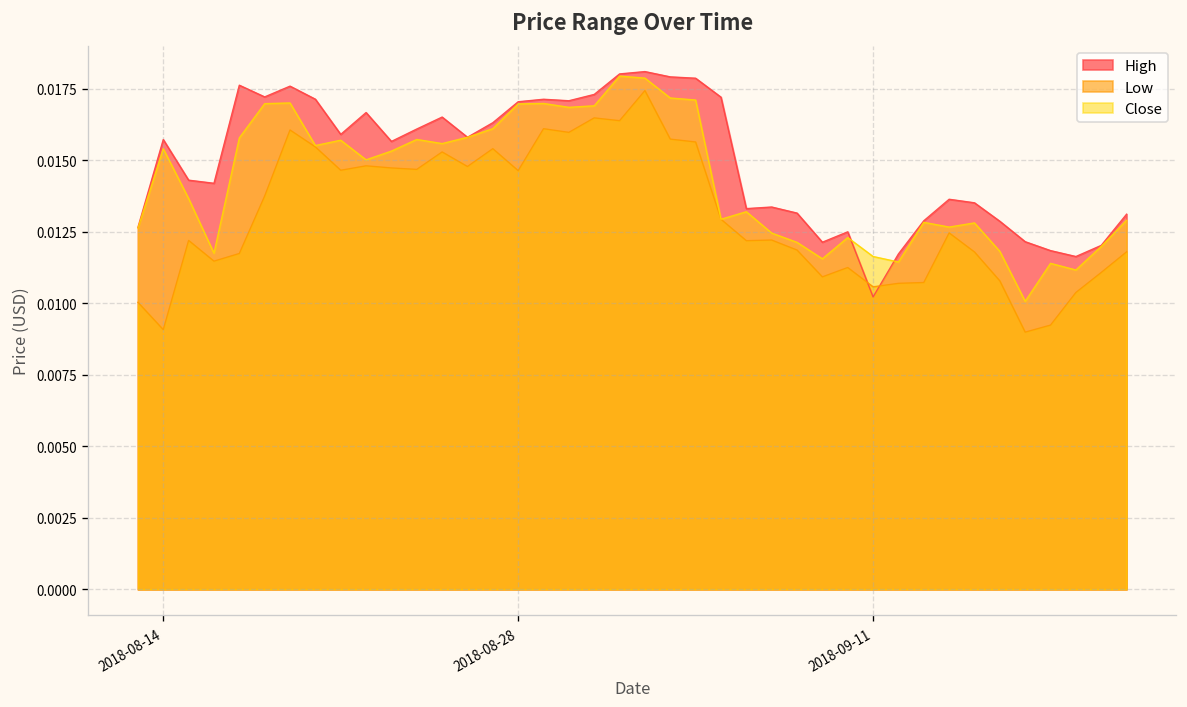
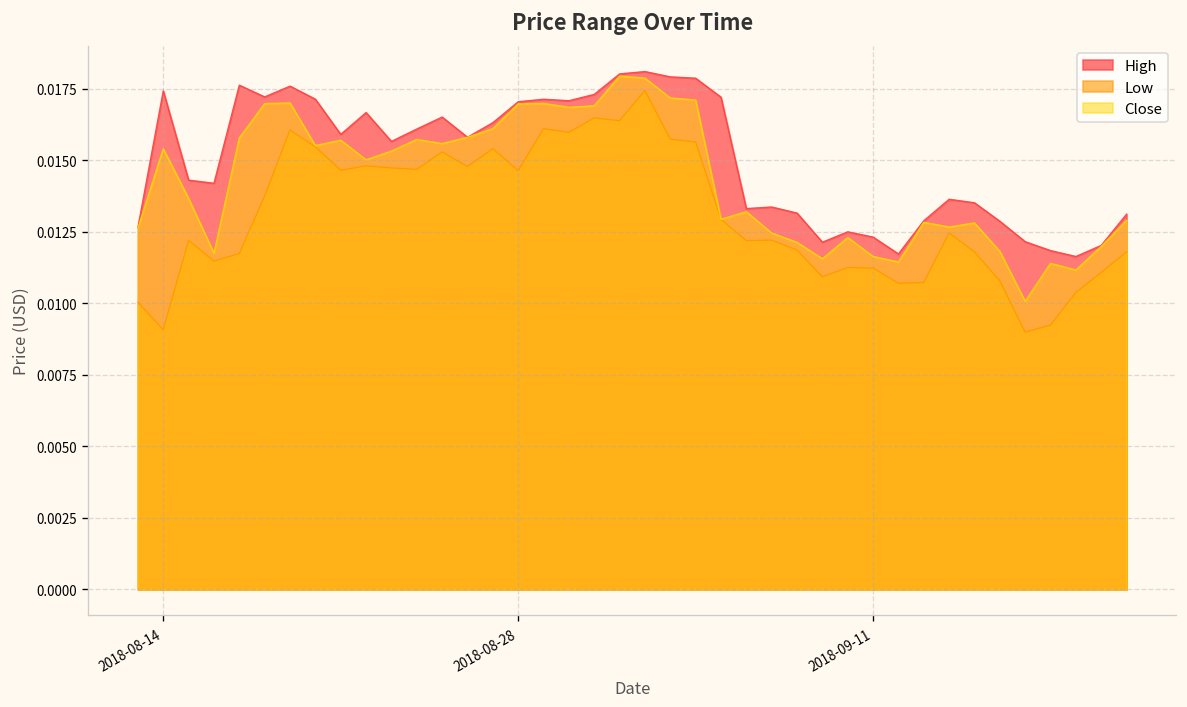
High, 2018-08-14: 0.0157 -> 0.0174
High, 2018-09-11: 0.0102 -> 0.0123
Low, 2018-09-11: 0.0106 -> 0.0112
